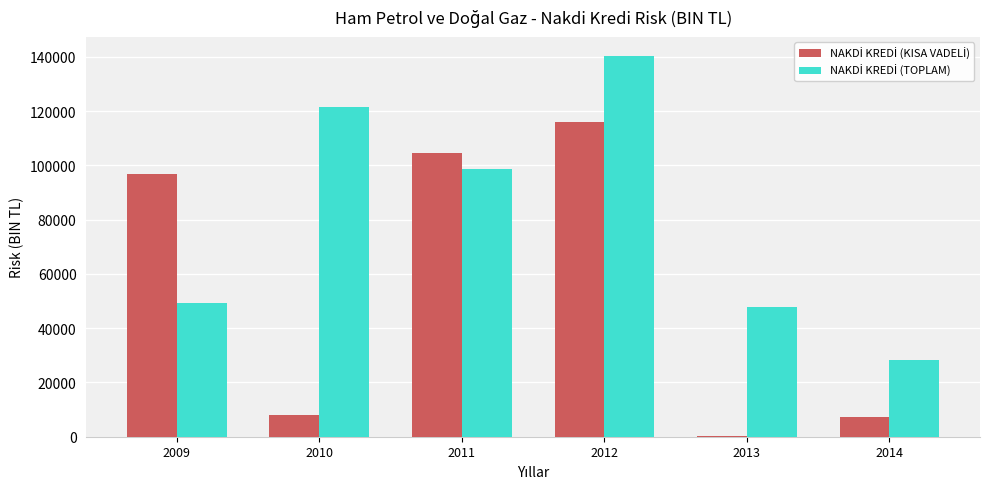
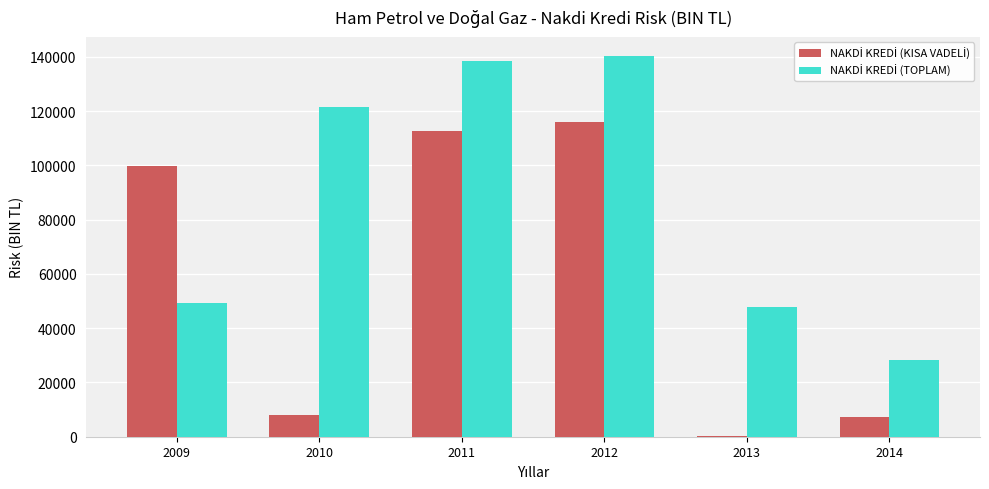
NAKDİ KREDİ (KISA VADELİ), 2009: 97000 -> 100000
NAKDİ KREDİ (KISA VADELİ), 2011: 104000 -> 113000
NAKDİ KREDİ (TOPLAM), 2011: 99000 -> 138000
